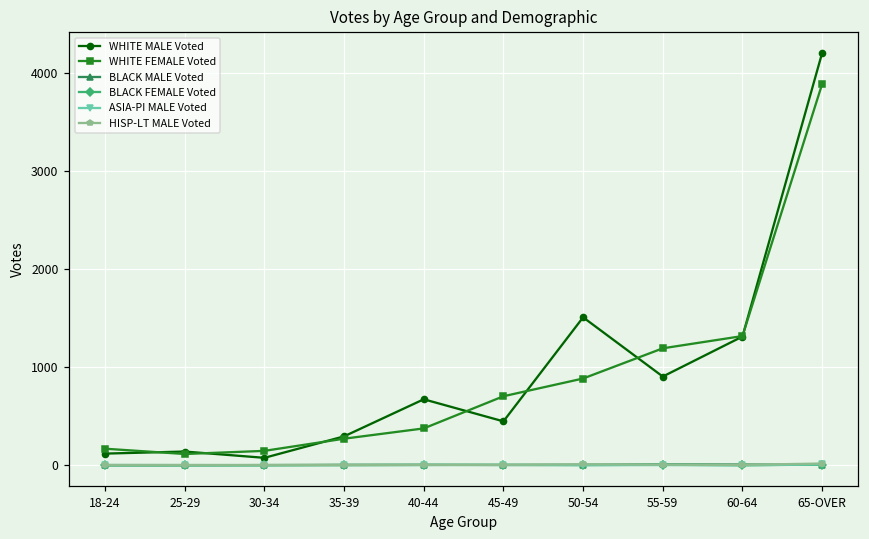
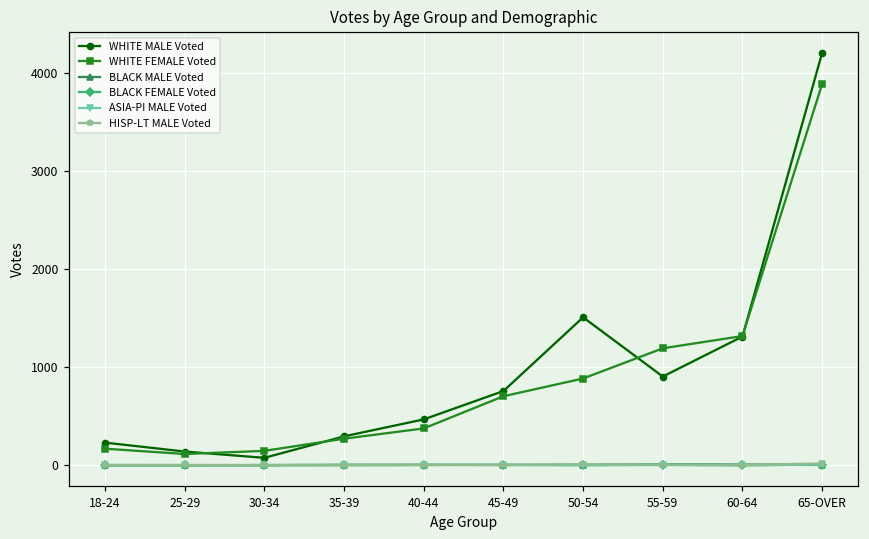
WHITE MALE Voted, 18-24: 100 -> 200
WHITE MALE Voted, 40-44: 700 -> 500
WHITE MALE Voted, 45-49: 400 -> 800
